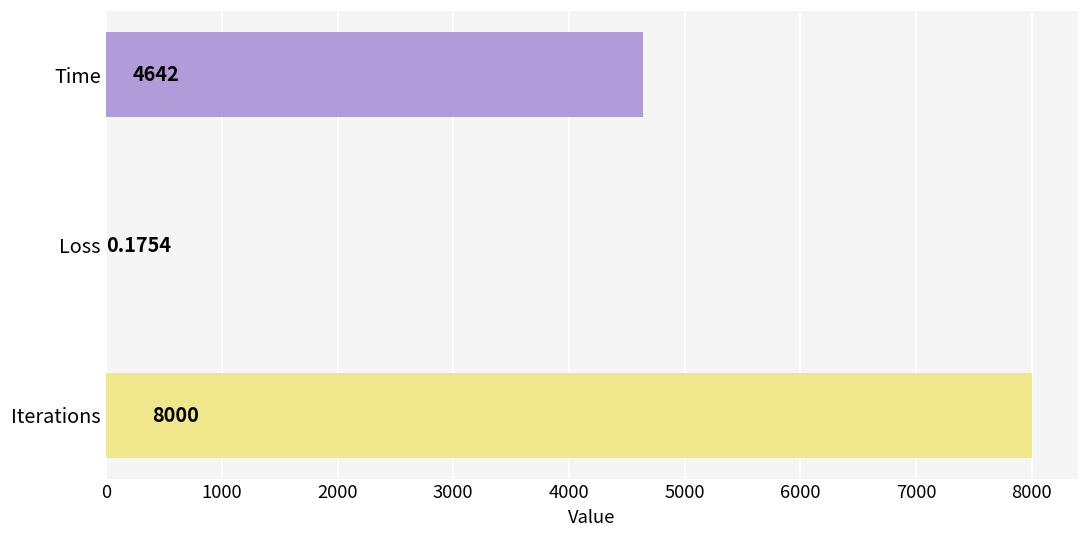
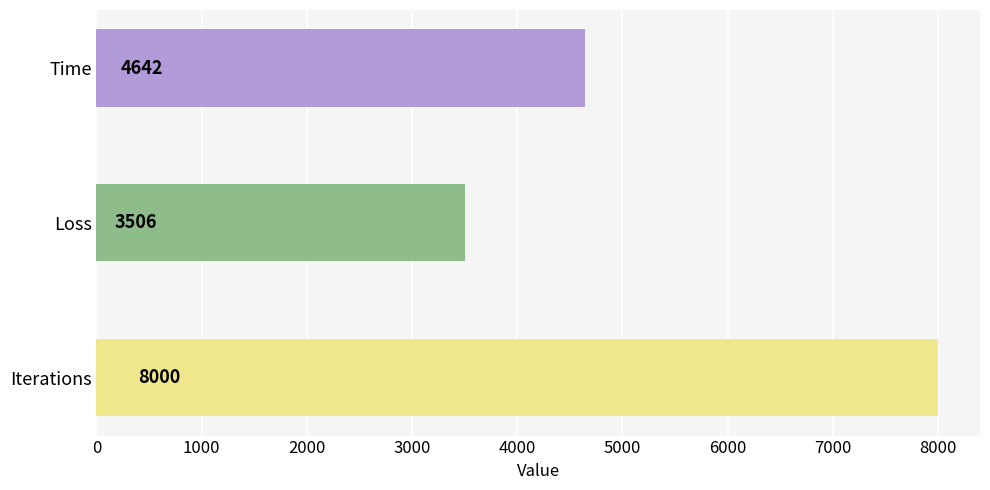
Loss: 0.1754 -> 3506
